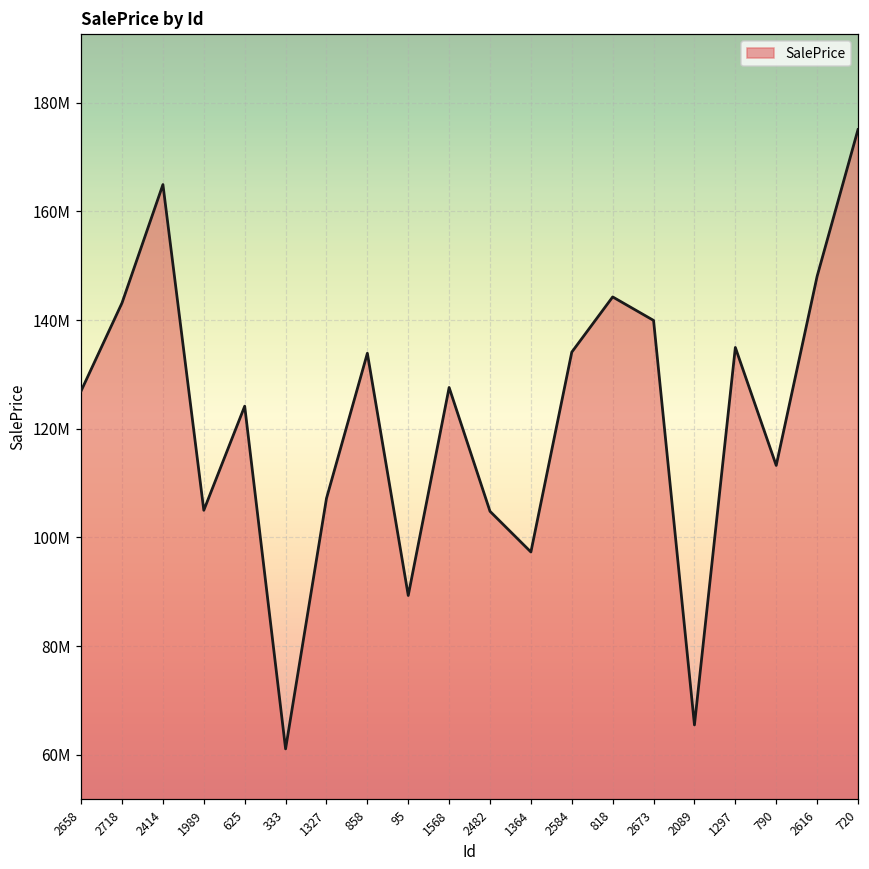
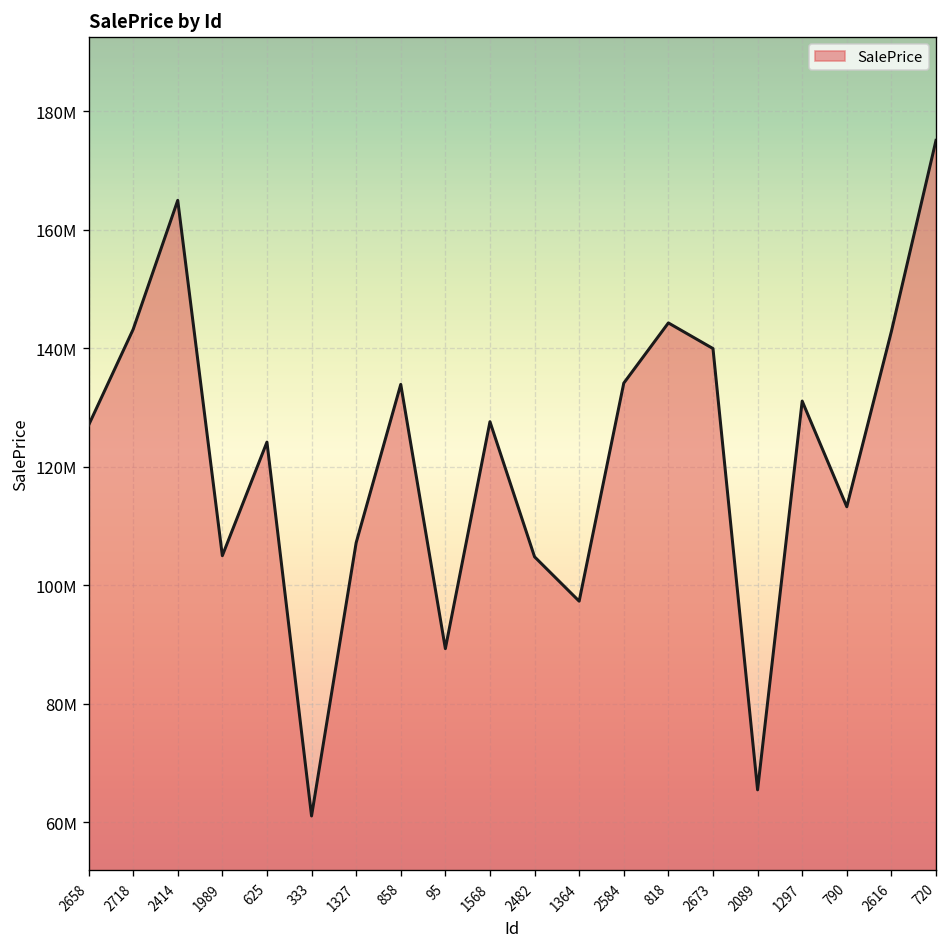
1297: 135000000 -> 131000000
2616: 148000000 -> 143000000
